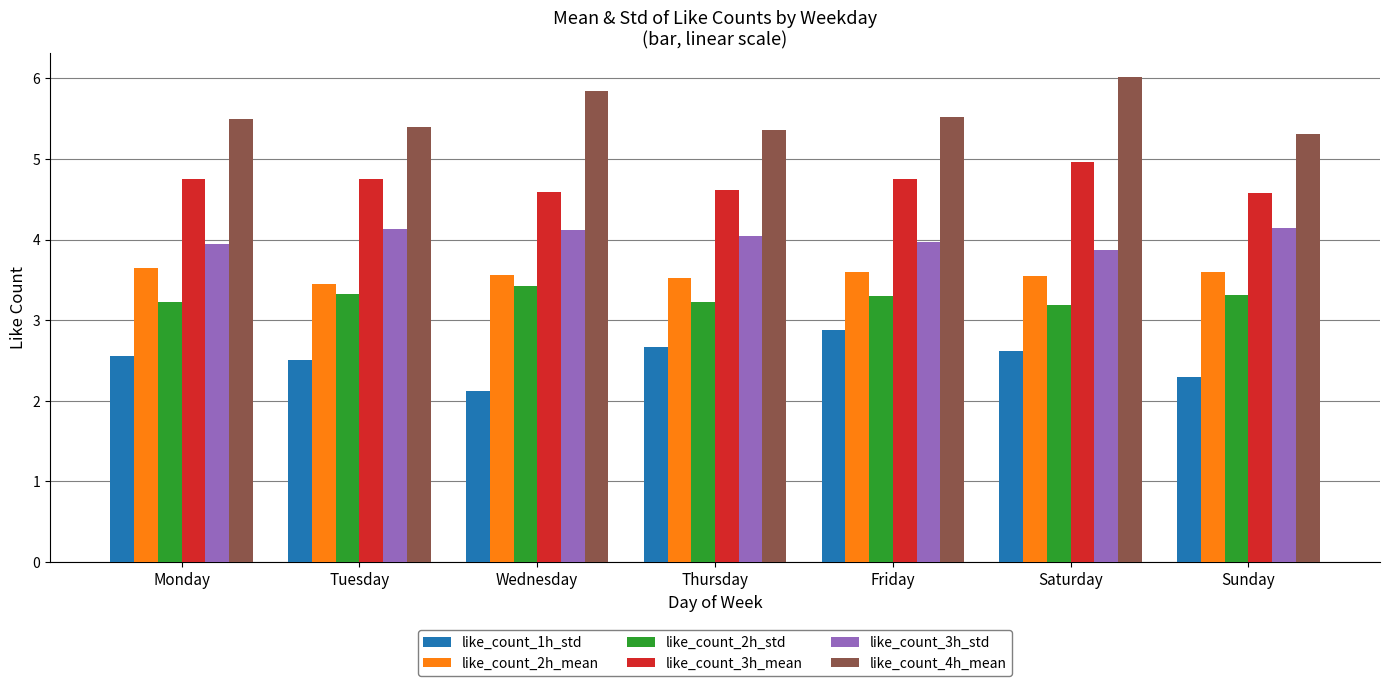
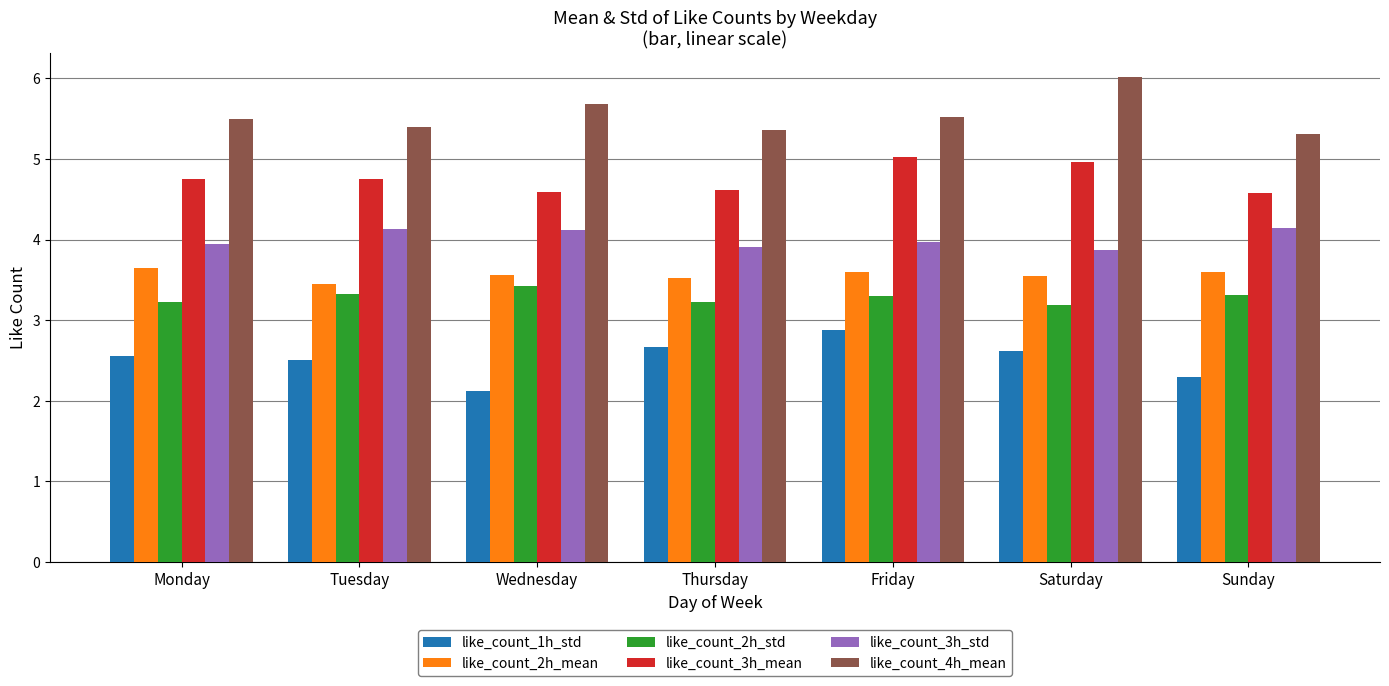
like_count_4h_mean, Wednesday: 5.8 -> 5.7
like_count_3h_std, Thursday: 4.0 -> 3.9
like_count_3h_mean, Friday: 4.8 -> 5.0
